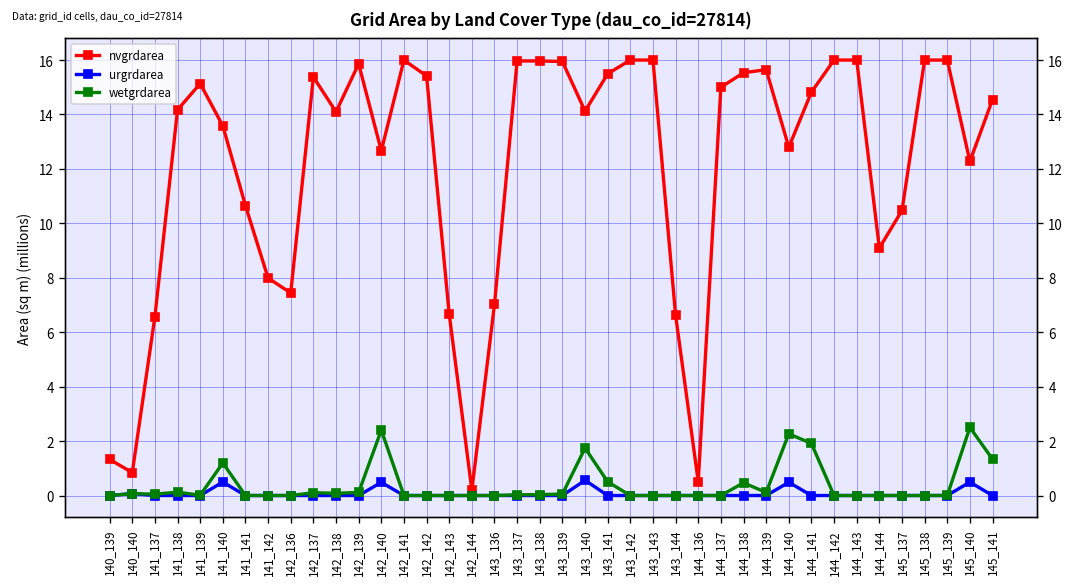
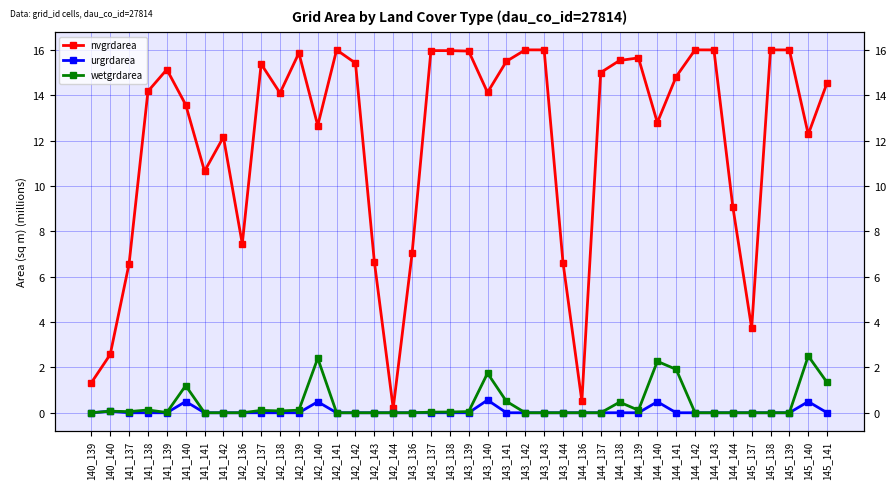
nvgrdarea, 140_140: 0.8 -> 2.6
nvgrdarea, 141_142: 8.0 -> 12.2
nvgrdarea, 145_137: 10.5 -> 3.7
